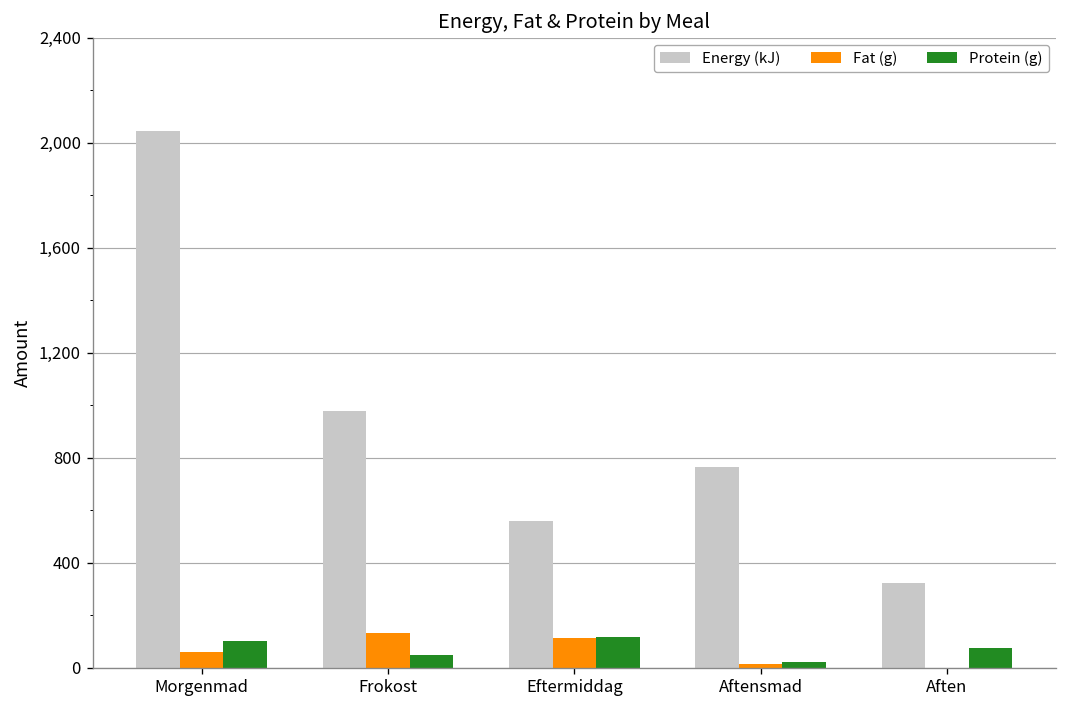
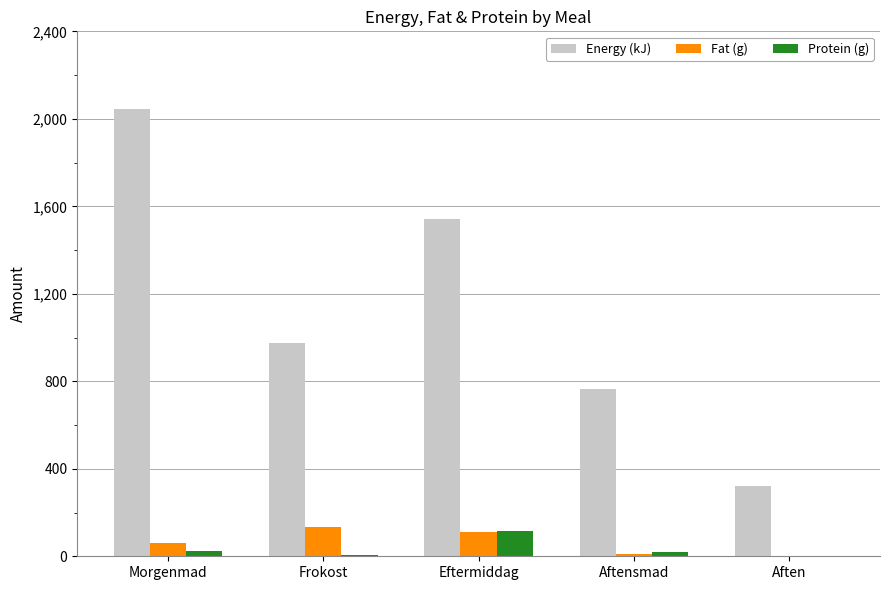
Protein (g), Morgenmad: 100 -> 20
Protein (g), Frokost: 50 -> 10
Energy (kJ), Eftermiddag: 560 -> 1,540
Protein (g), Aften: 70 -> 0
